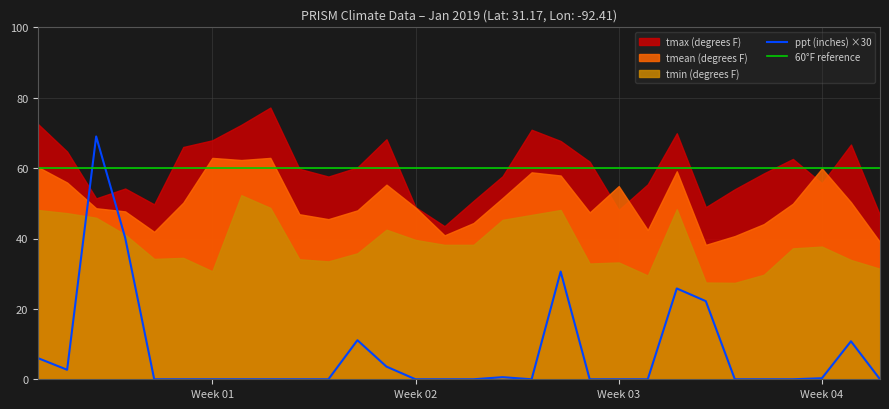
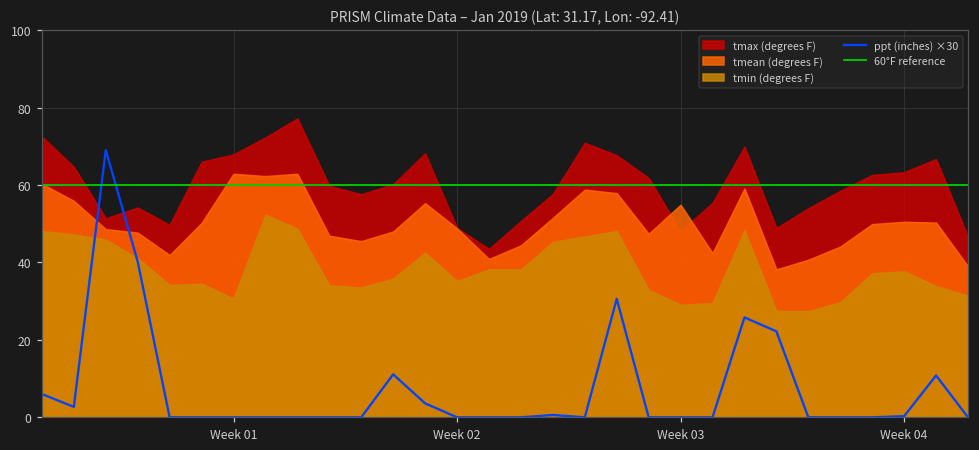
tmin (degrees F), Week 02: 40 -> 35
tmin (degrees F), Week 03: 33 -> 29
tmax (degrees F), Week 04: 56 -> 63
tmean (degrees F), Week 04: 60 -> 51
